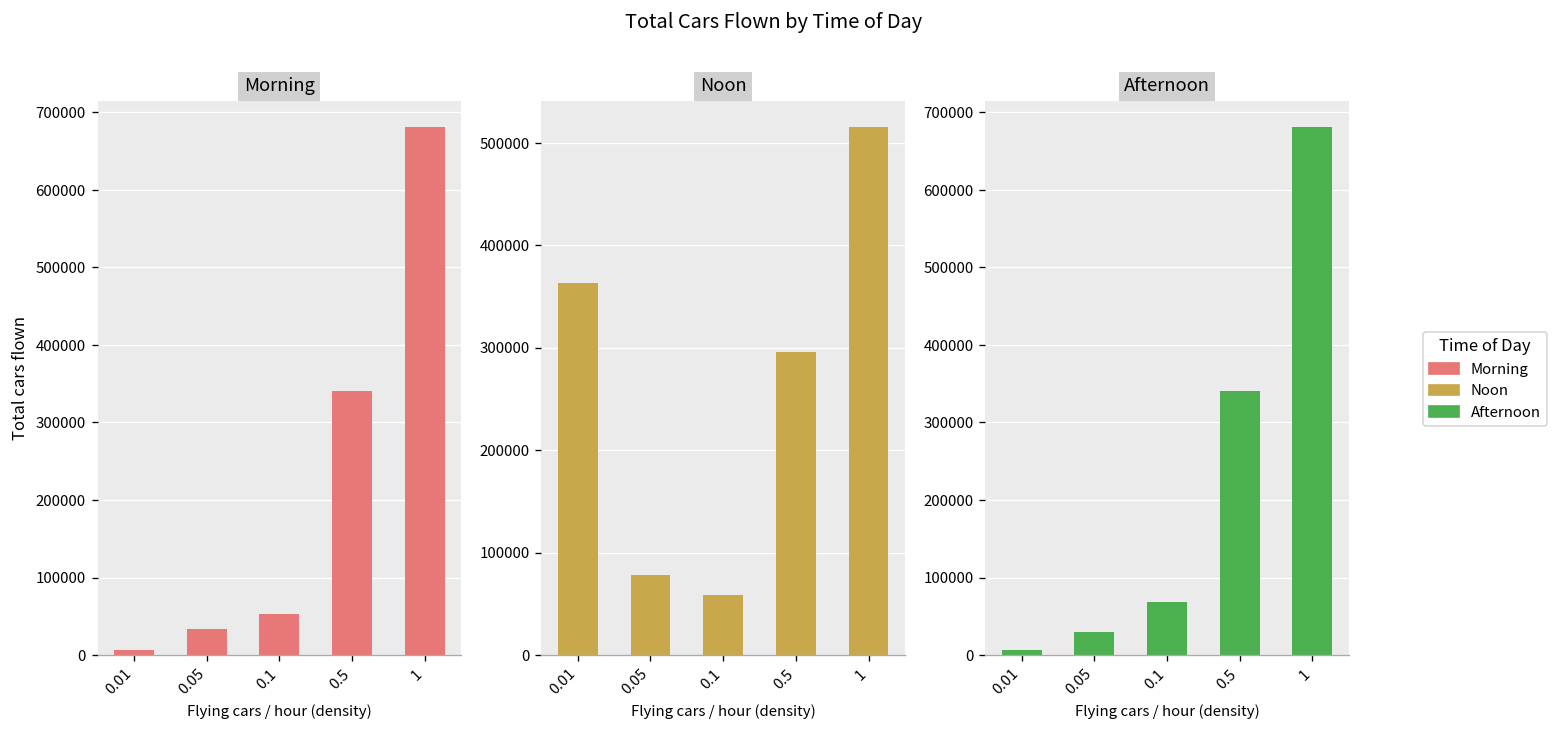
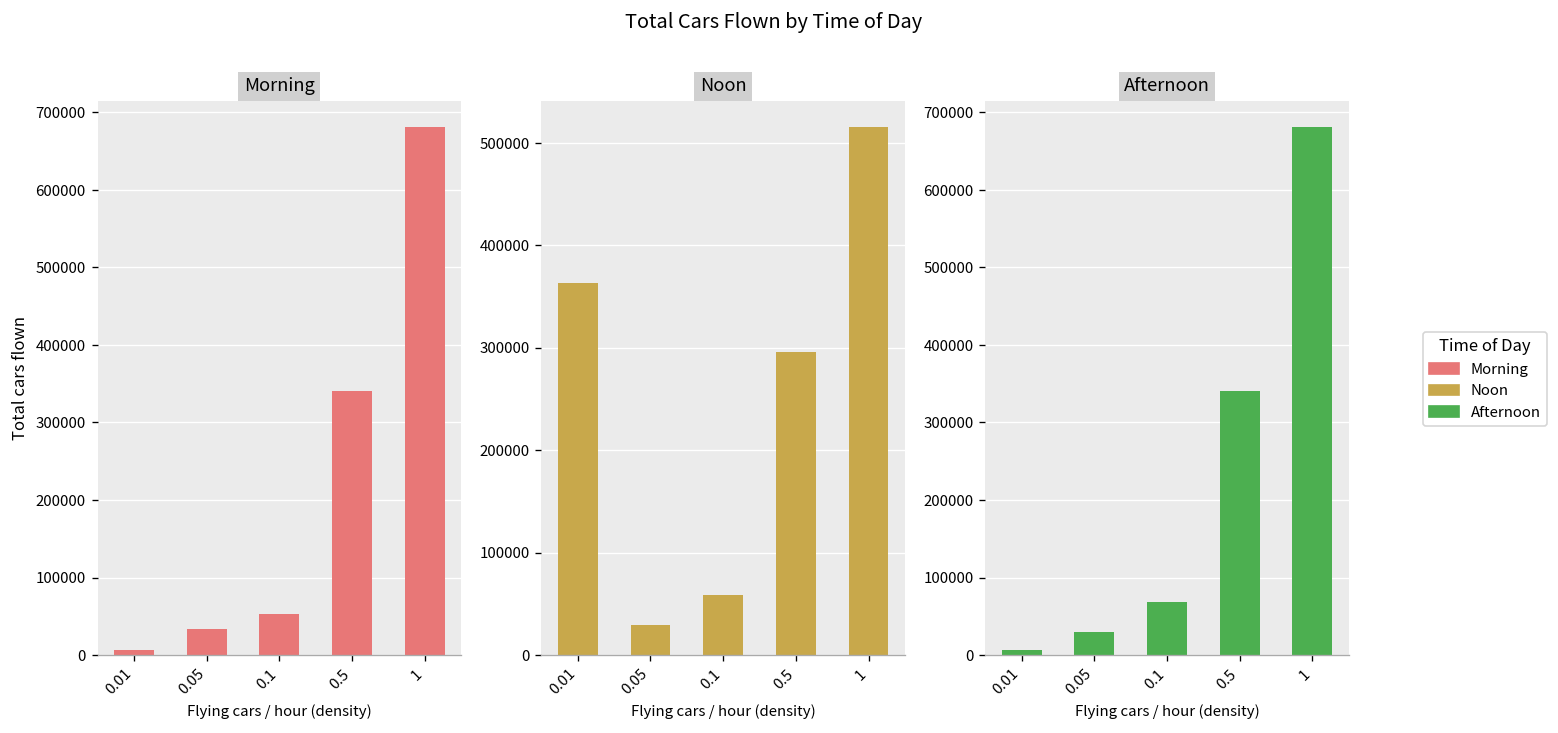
Noon, 0.05: 80000 -> 30000
